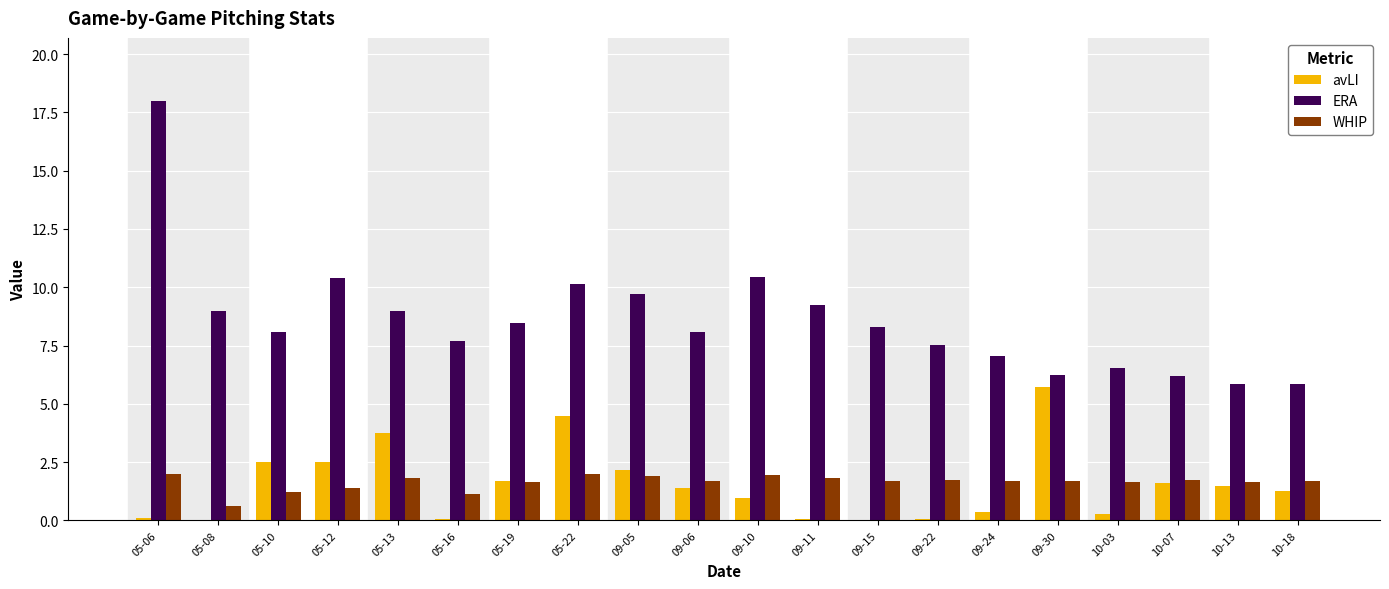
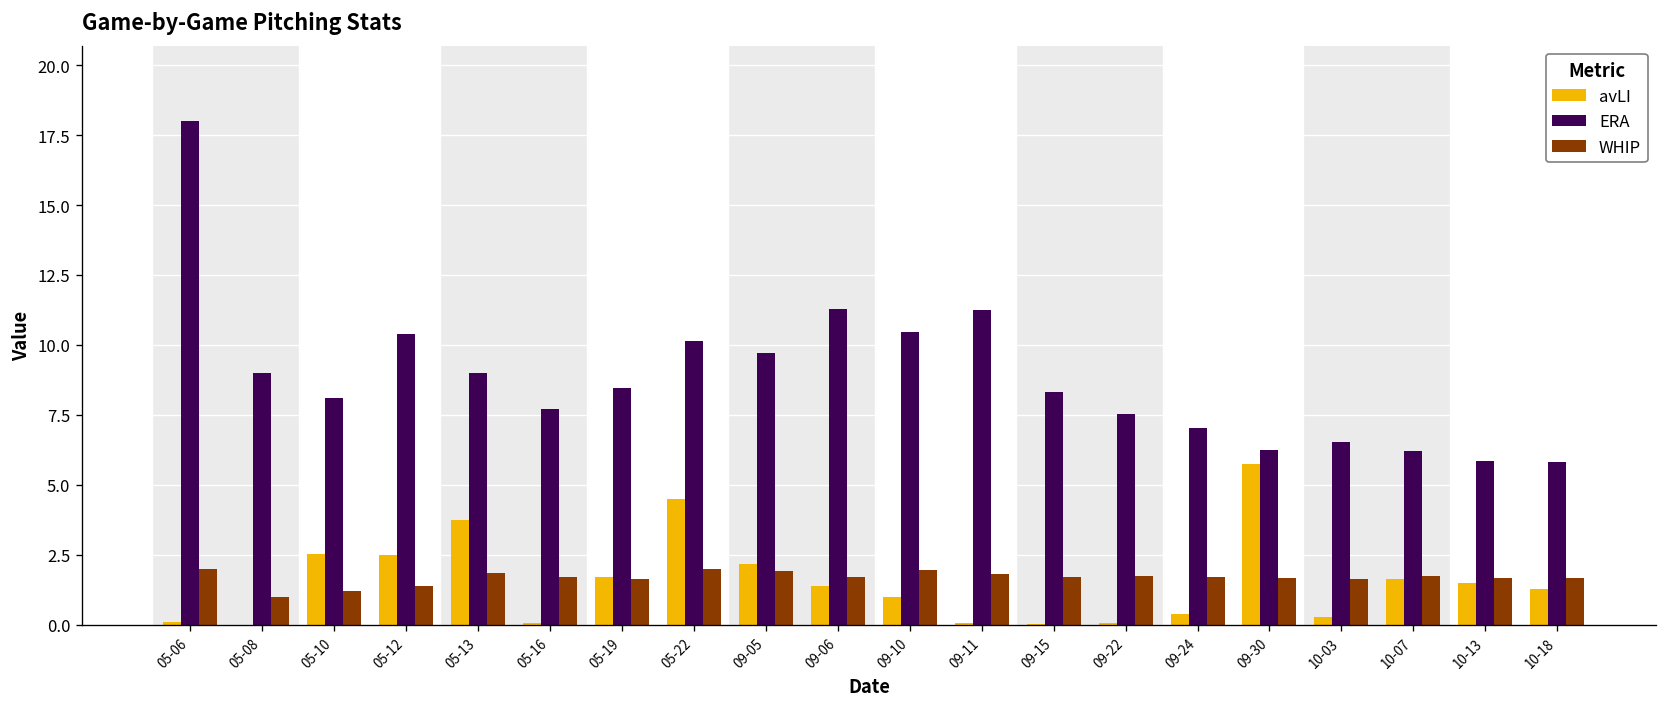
WHIP, 05-08: 0.6 -> 1.0
WHIP, 05-16: 1.2 -> 1.7
ERA, 09-06: 8.1 -> 11.3
ERA, 09-11: 9.3 -> 11.3
